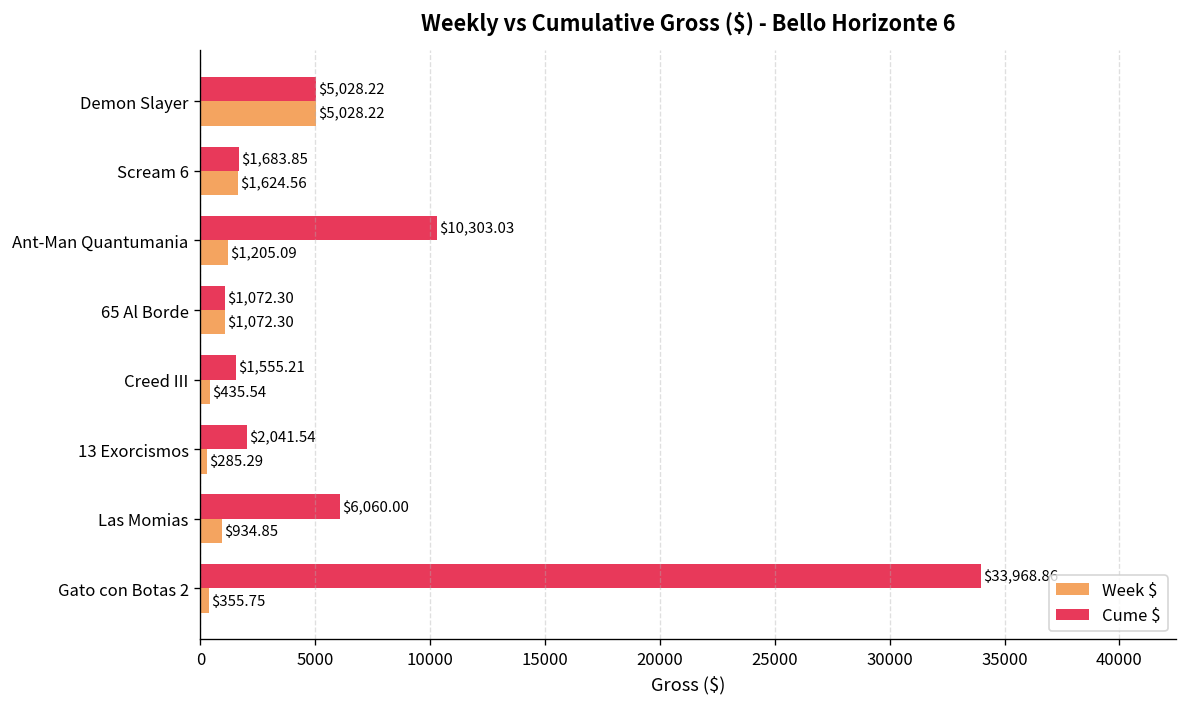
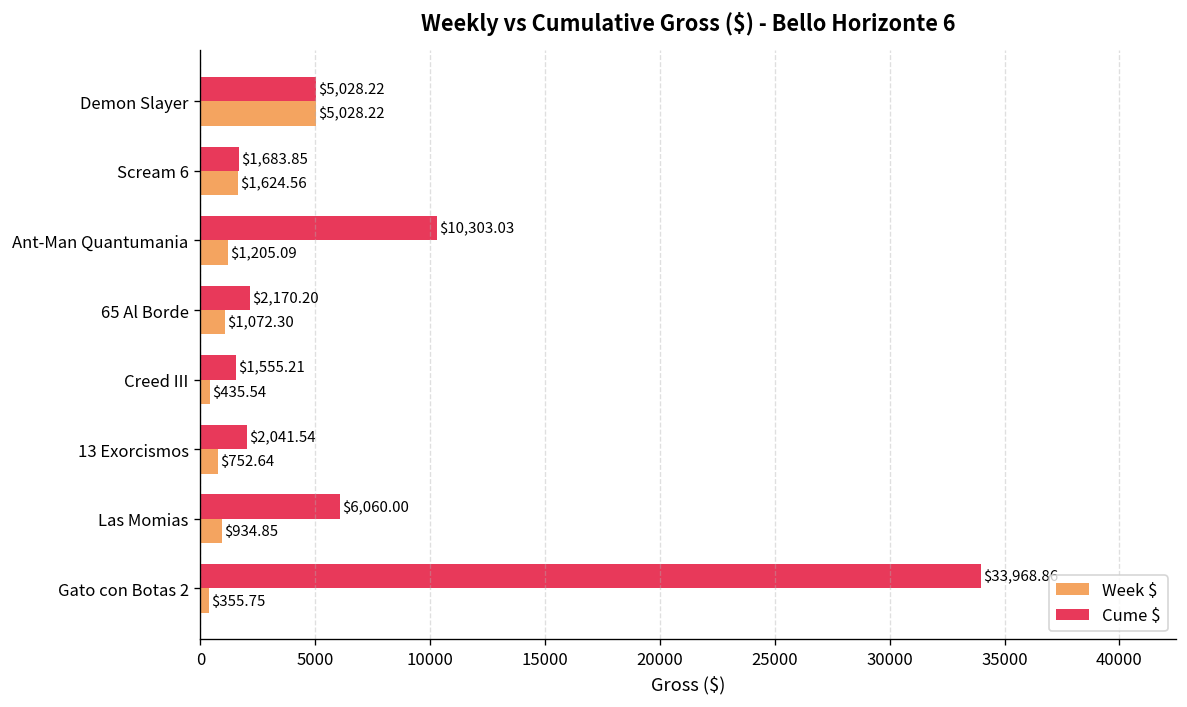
Cume $, 65 Al Borde: $1,072.30 -> $2,170.20
Week $, 13 Exorcismos: $285.29 -> $752.64
